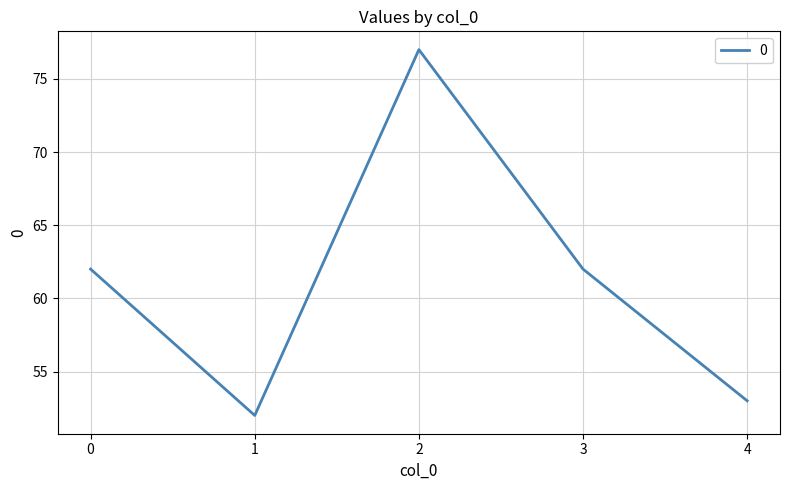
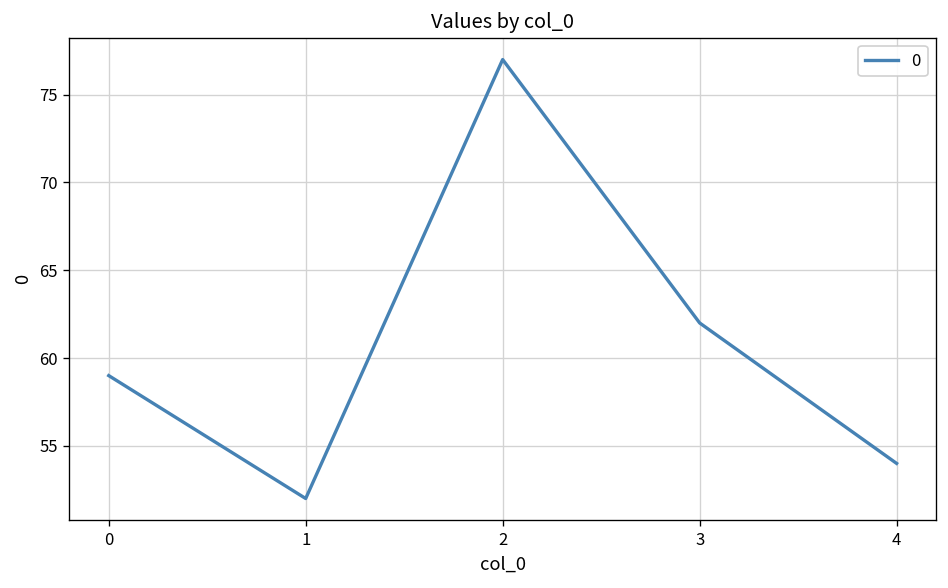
0: 62 -> 59
4: 53 -> 54
